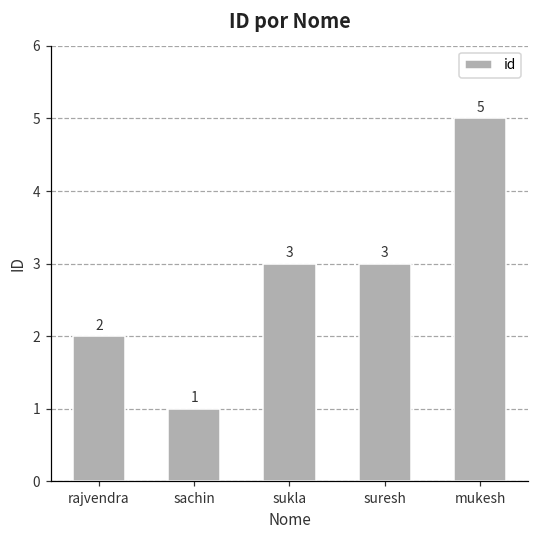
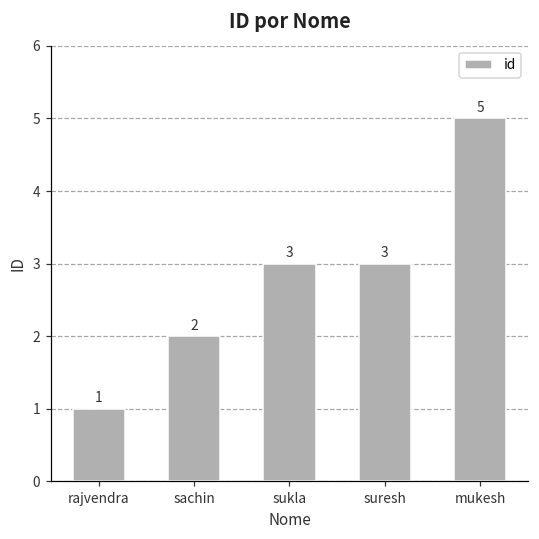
rajvendra: 2 -> 1
sachin: 1 -> 2
